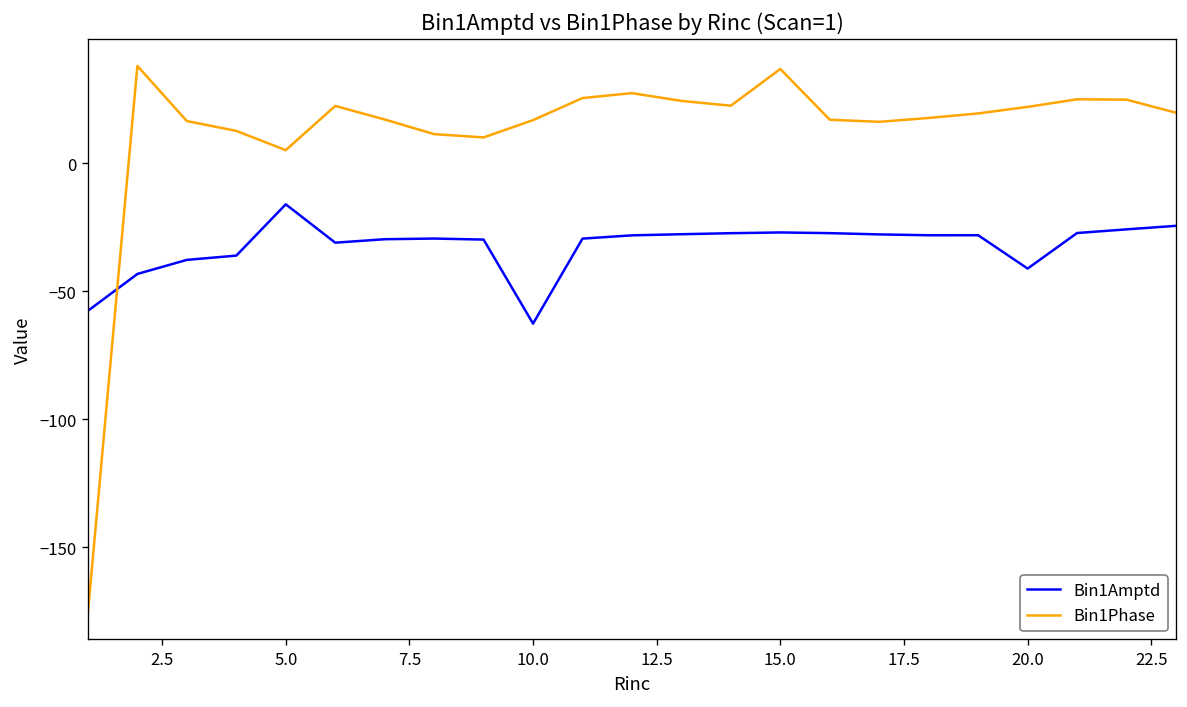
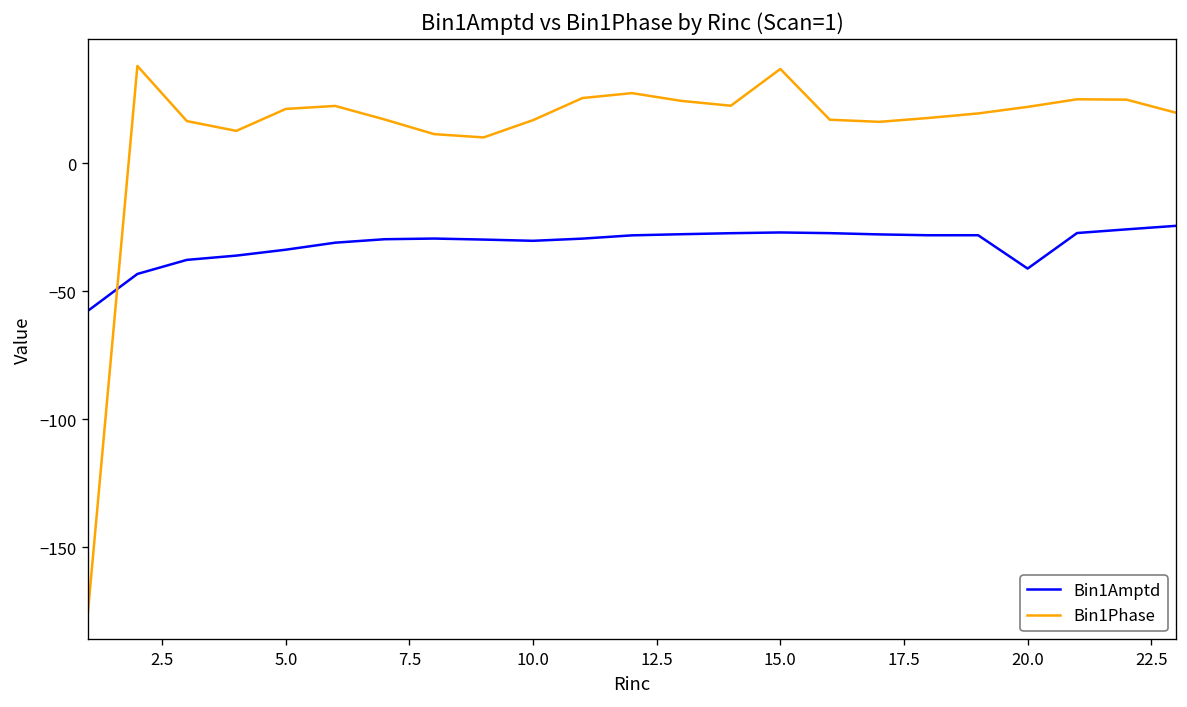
Bin1Amptd, 5.0: -16 -> -34
Bin1Phase, 5.0: 5 -> 21
Bin1Amptd, 10.0: -63 -> -30
